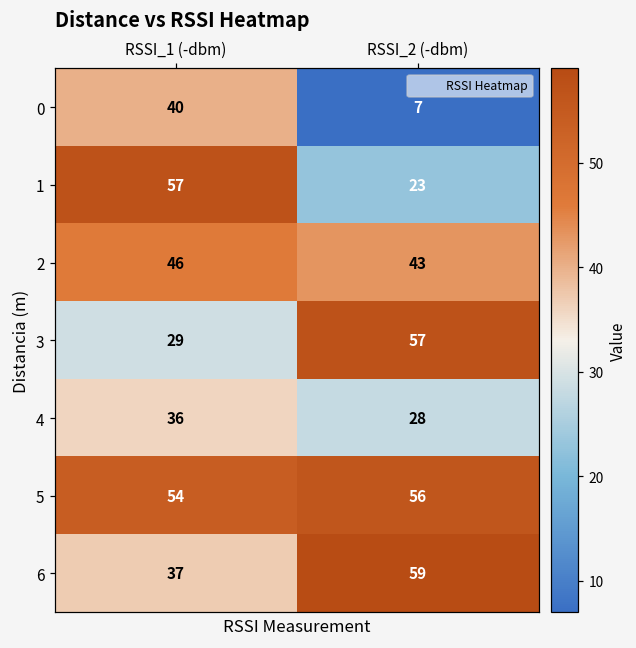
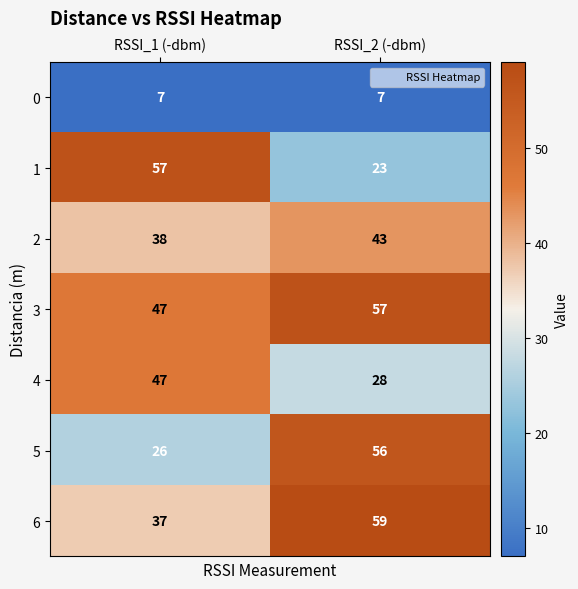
0, RSSI_1 (-dbm): 40 -> 7
2, RSSI_1 (-dbm): 46 -> 38
3, RSSI_1 (-dbm): 29 -> 47
4, RSSI_1 (-dbm): 36 -> 47
5, RSSI_1 (-dbm): 54 -> 26
